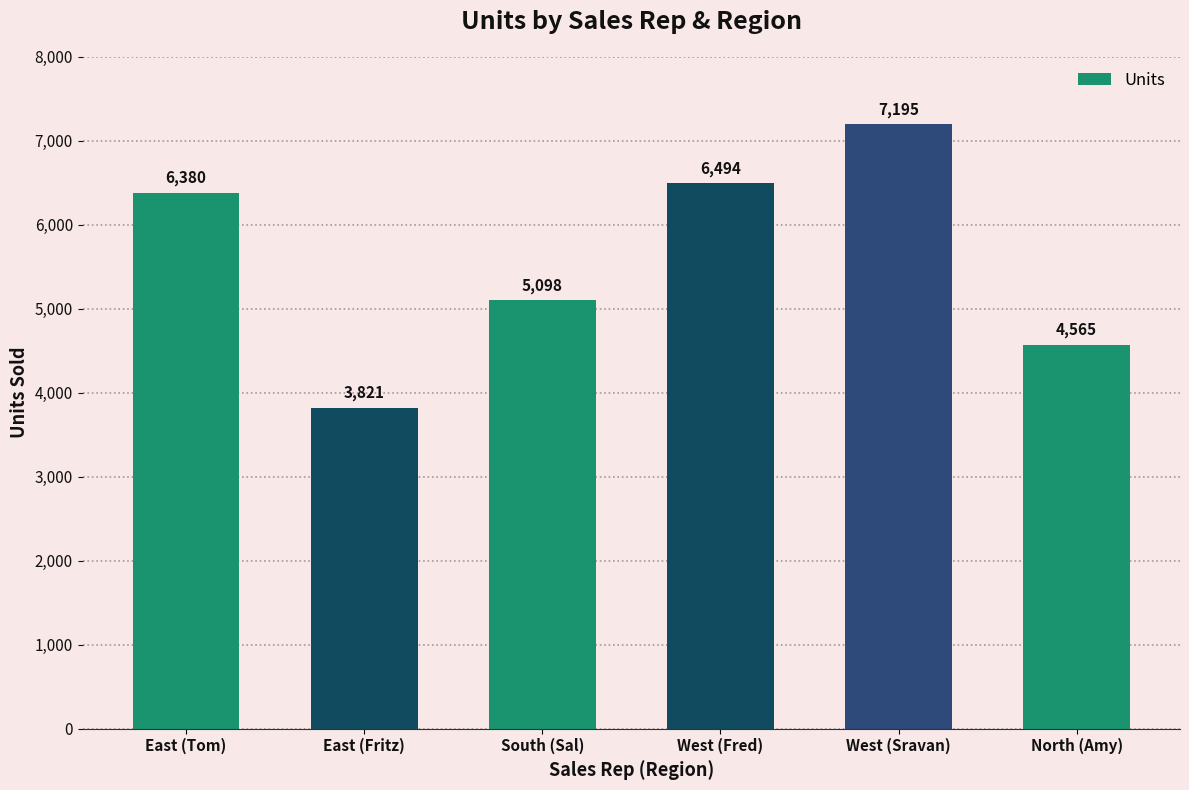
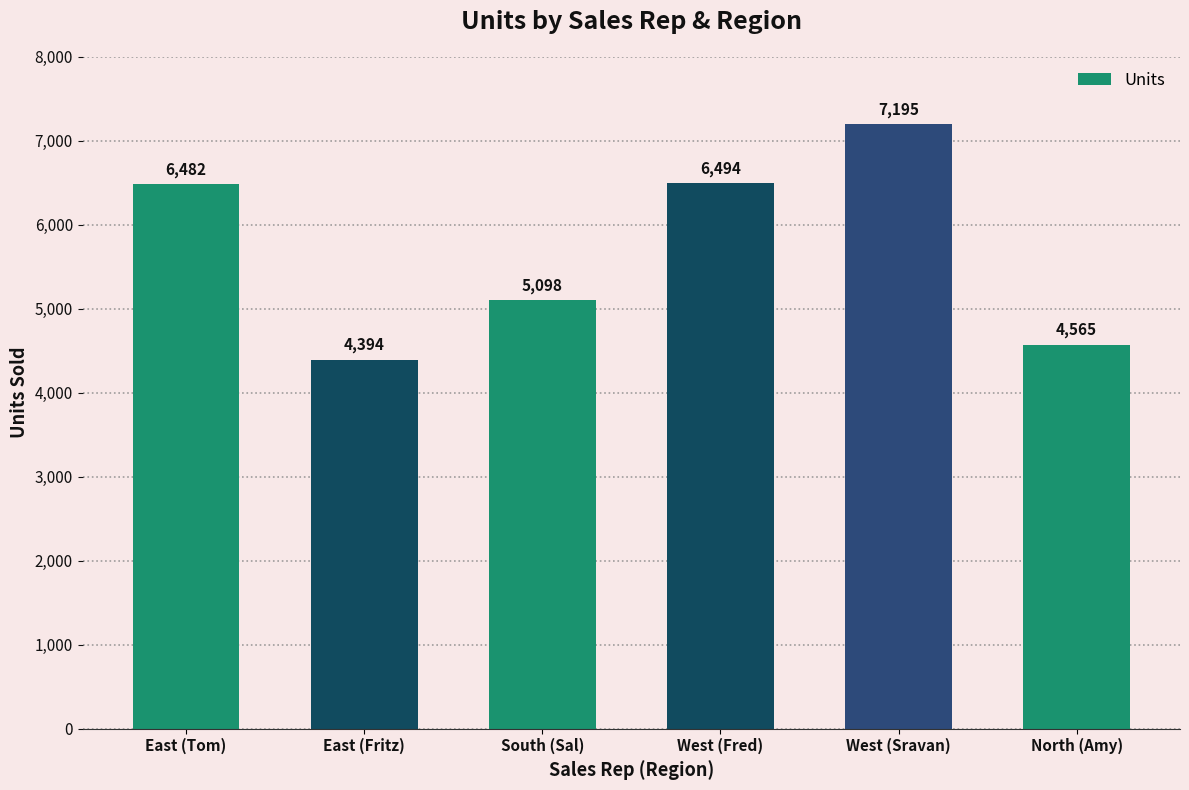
East (Tom): 6,380 -> 6,482
East (Fritz): 3,821 -> 4,394
